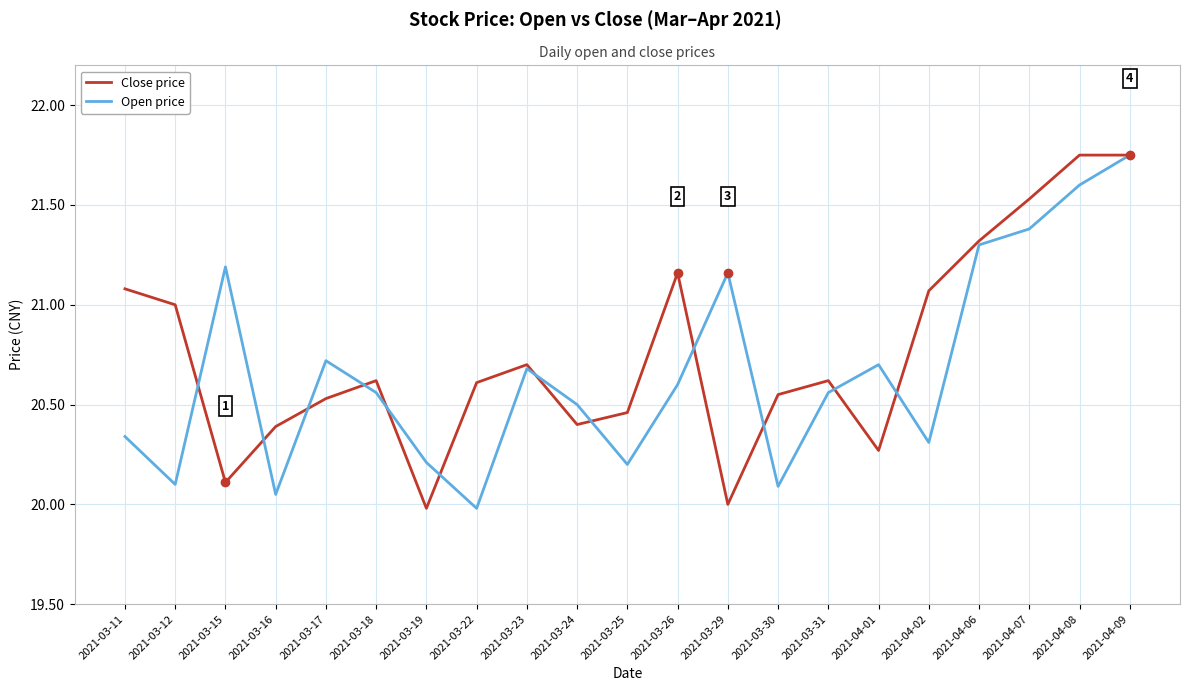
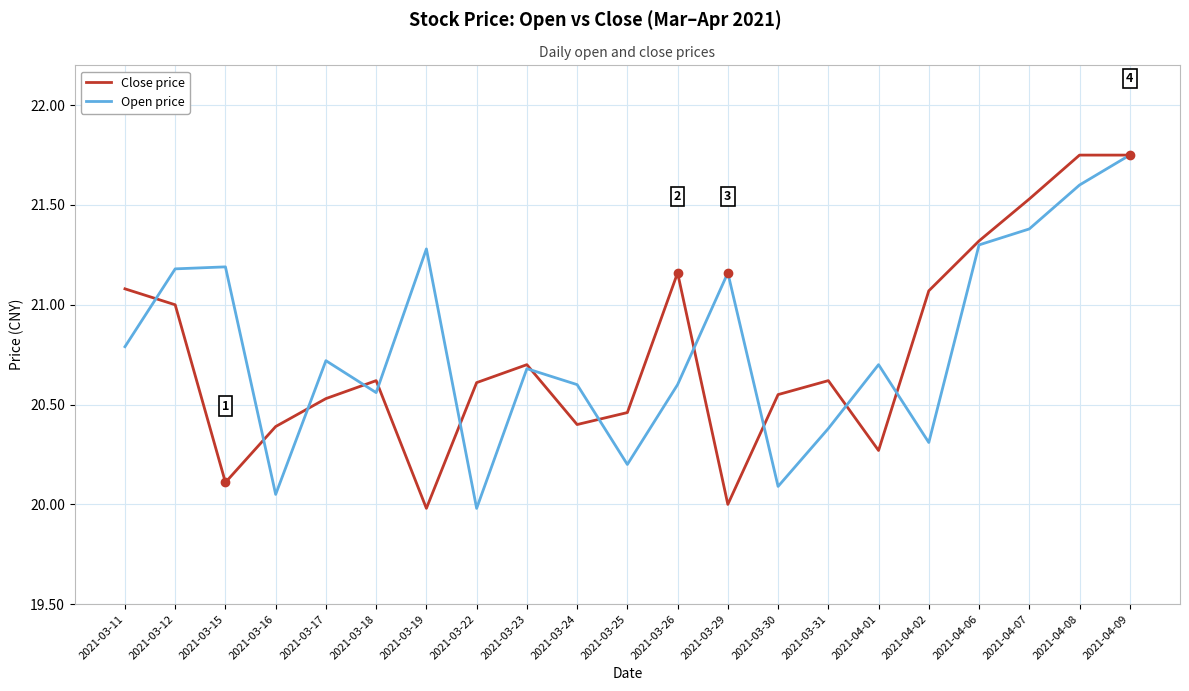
Open price, 2021-03-11: 20.34 -> 20.79
Open price, 2021-03-12: 20.10 -> 21.18
Open price, 2021-03-19: 20.21 -> 21.28
Open price, 2021-03-24: 20.5 -> 20.6
Open price, 2021-03-31: 20.56 -> 20.38
